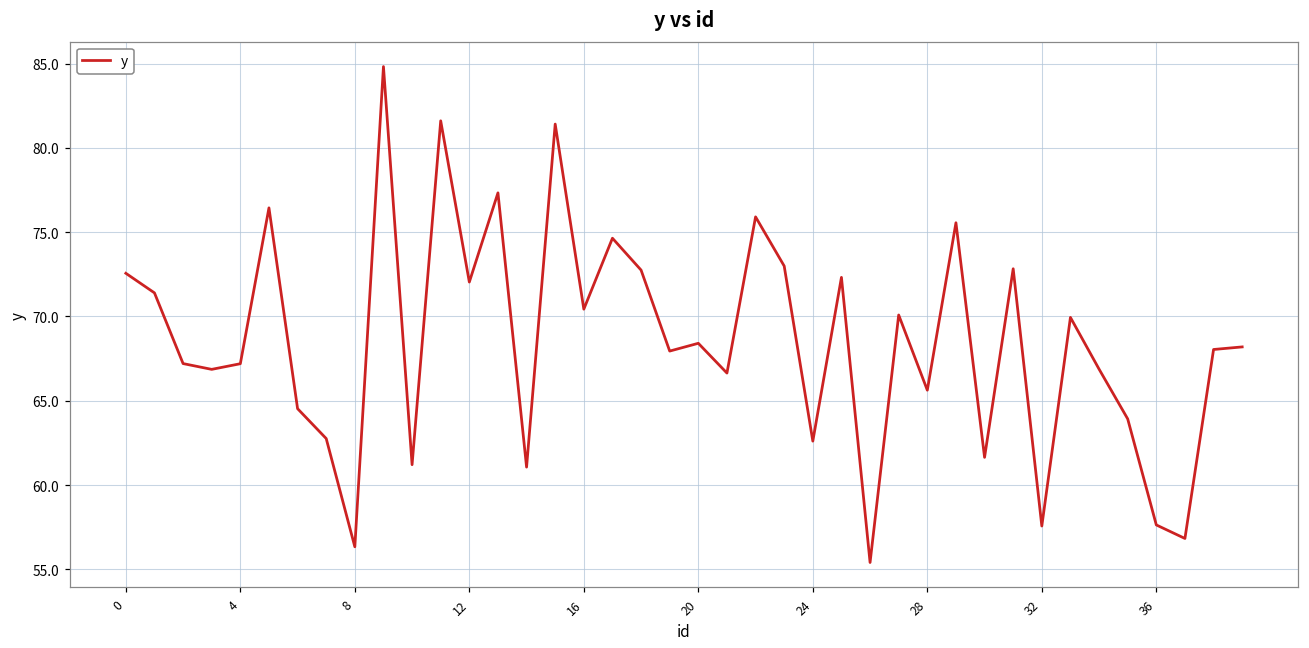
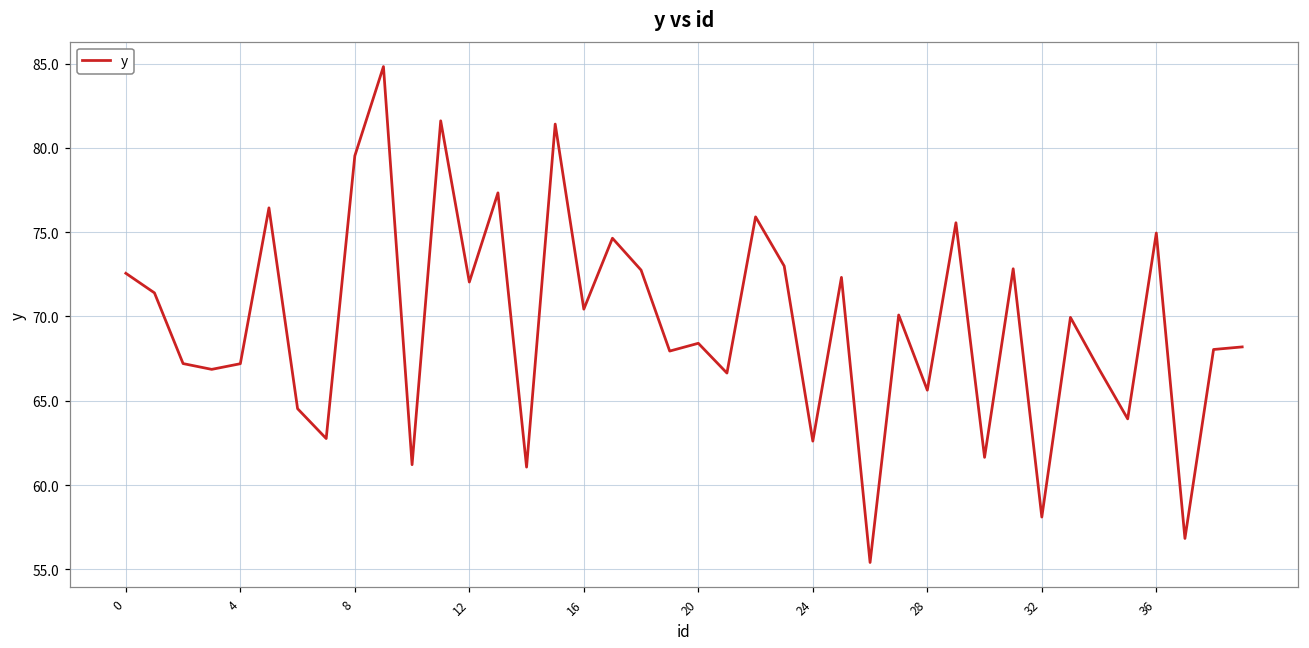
8: 56.3 -> 79.5
32: 57.6 -> 58.1
36: 57.6 -> 75.0
